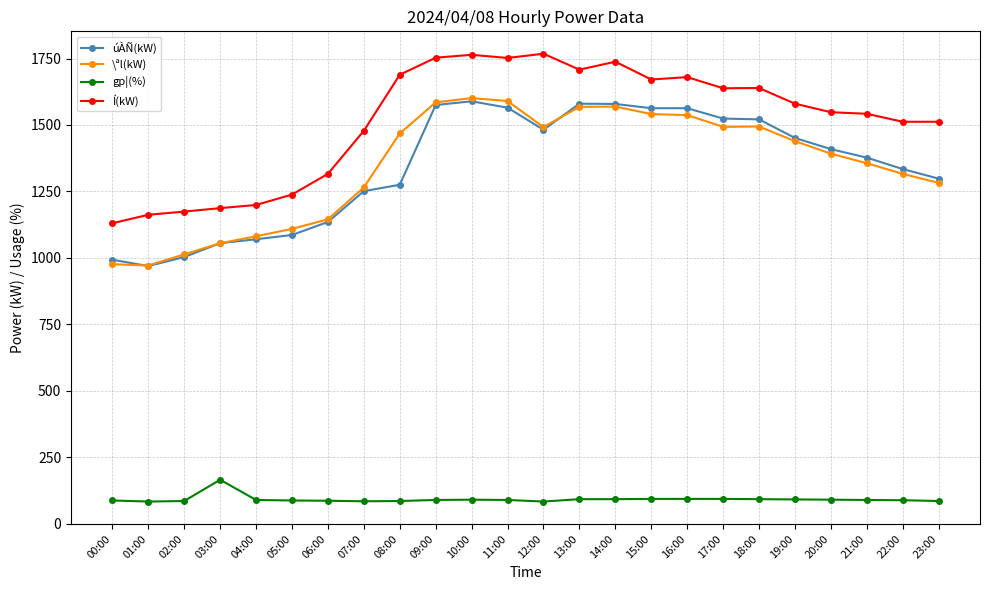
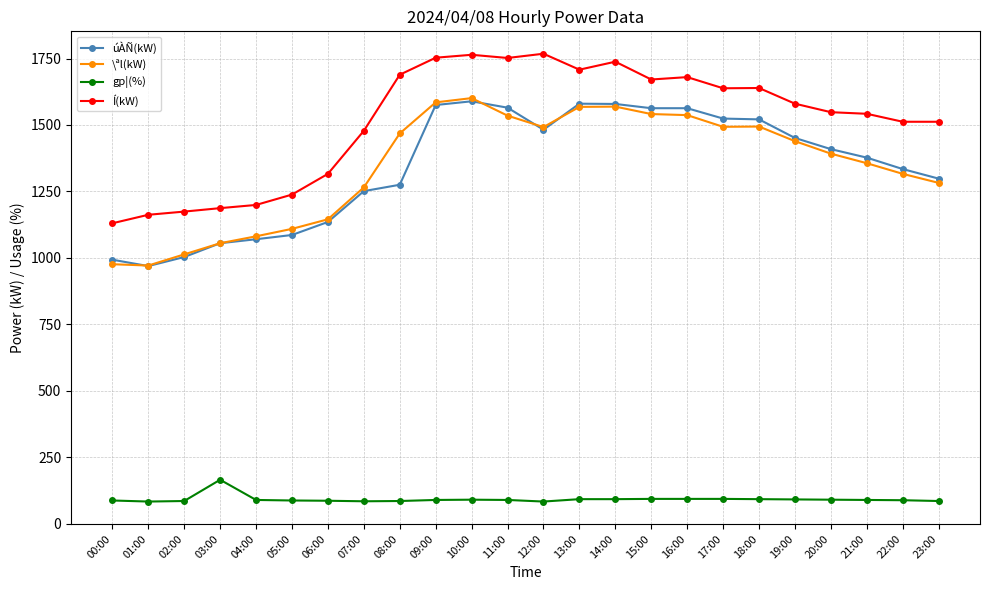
\ªl(kW), 11:00: 1590 -> 1540
